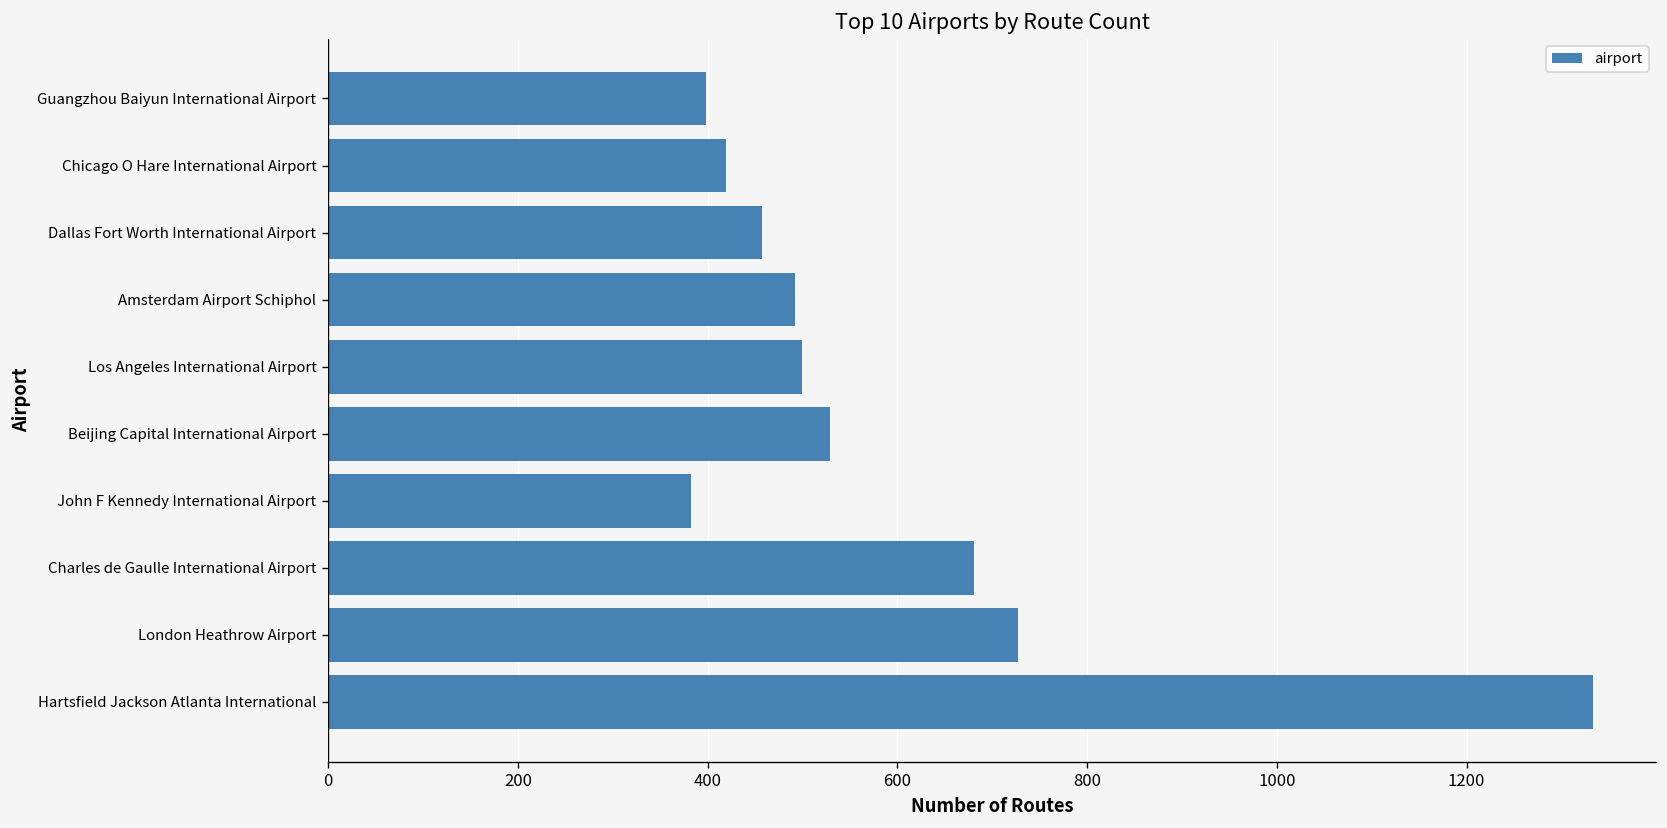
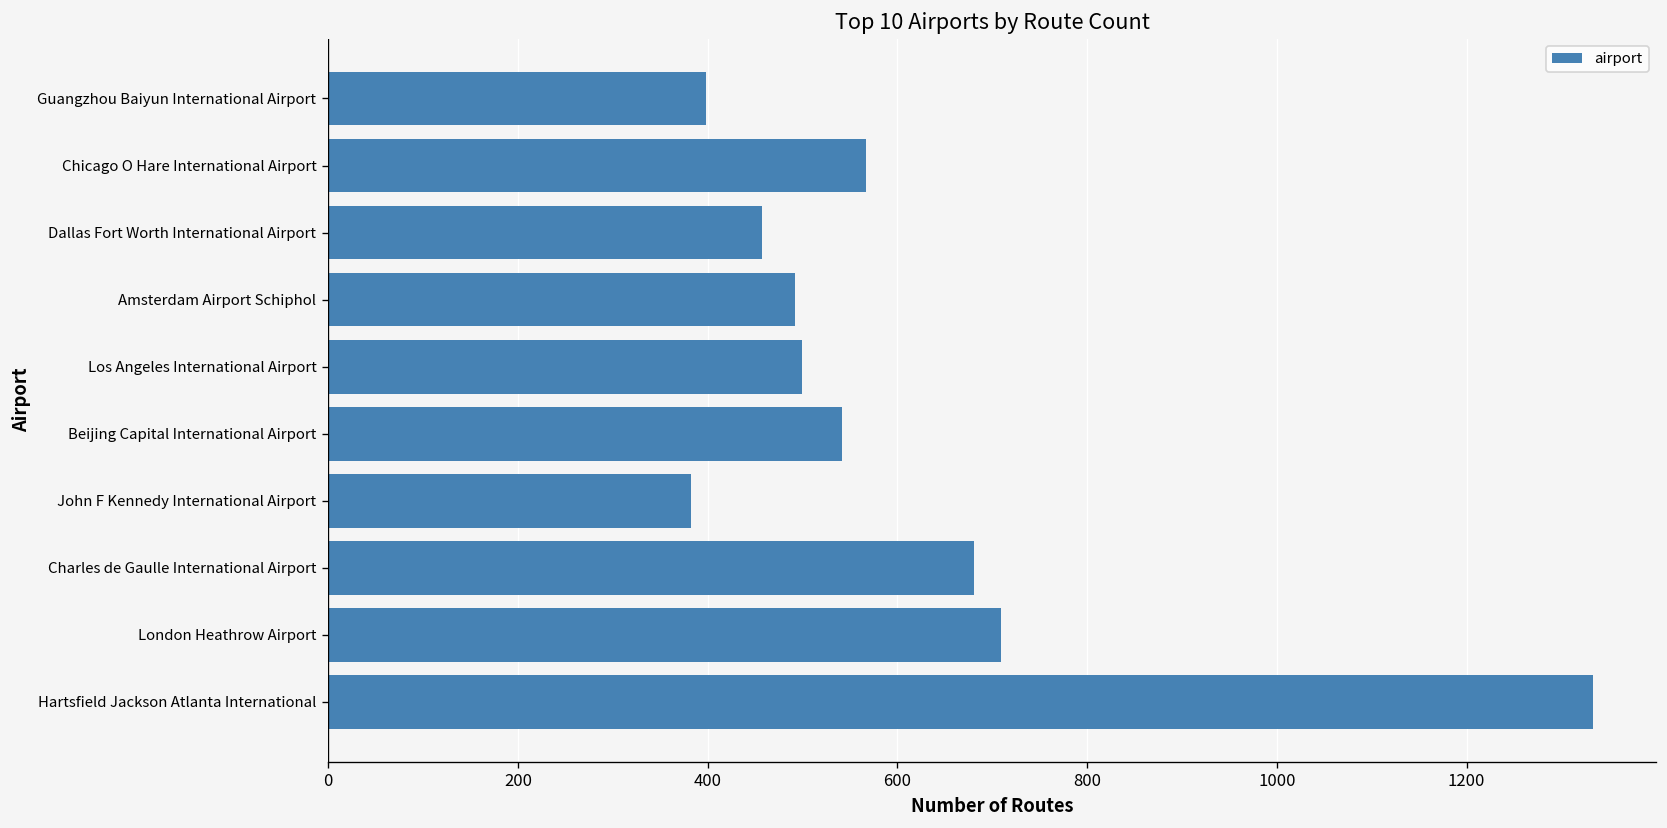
Chicago O Hare International Airport: 420 -> 570
Beijing Capital International Airport: 530 -> 540
London Heathrow Airport: 730 -> 710
